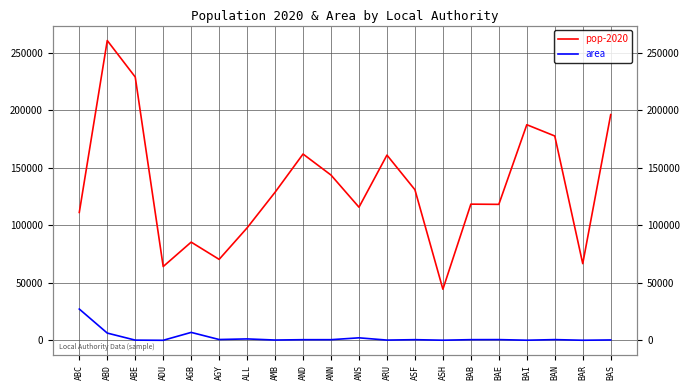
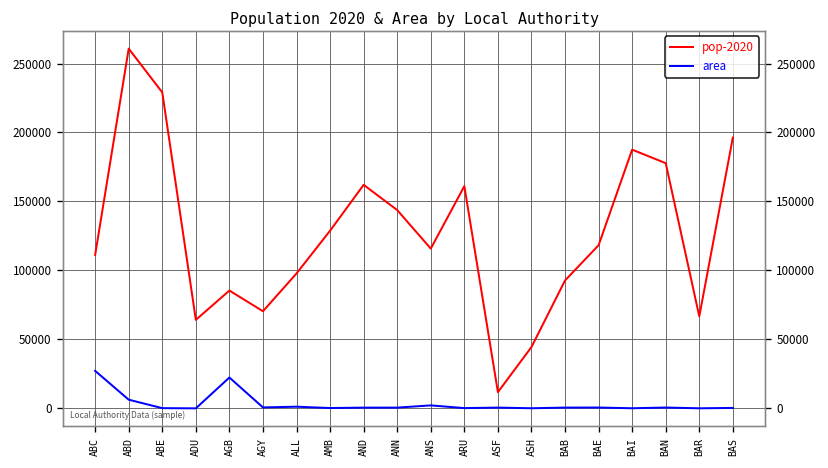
area, AGB: 7000 -> 22000
pop-2020, ASF: 131000 -> 12000
pop-2020, BAB: 118000 -> 93000
